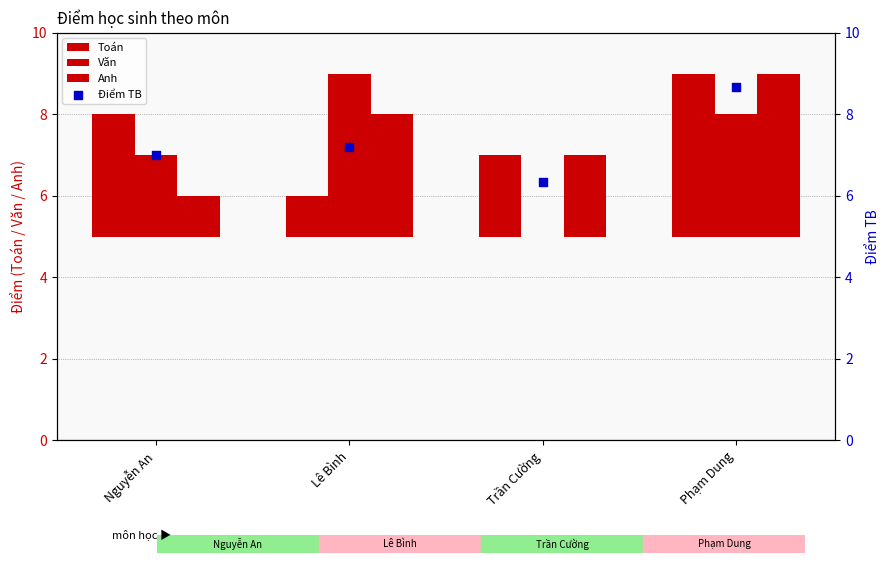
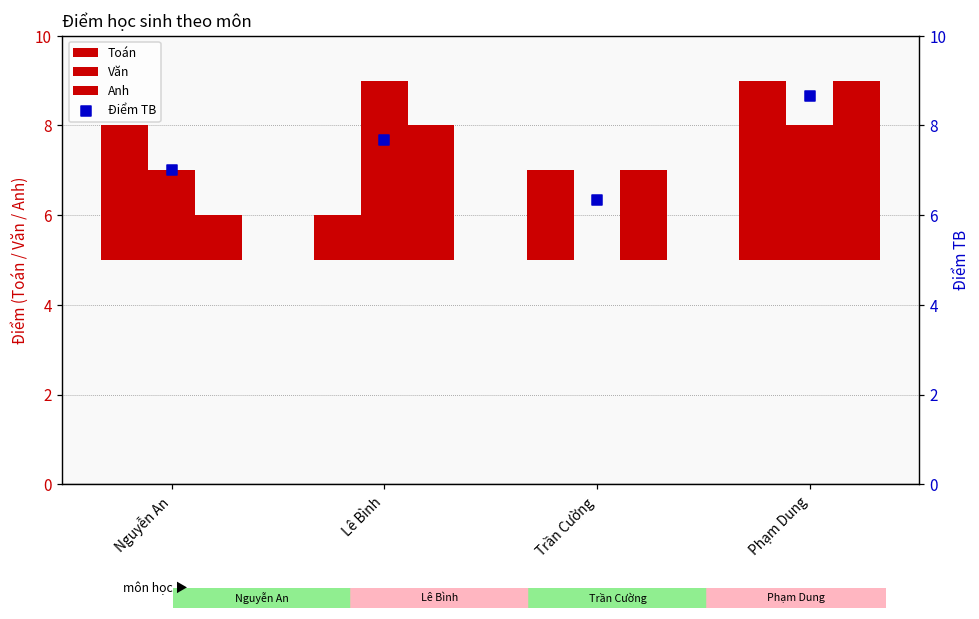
Điểm TB, Lê Bình: 7.2 -> 7.7
